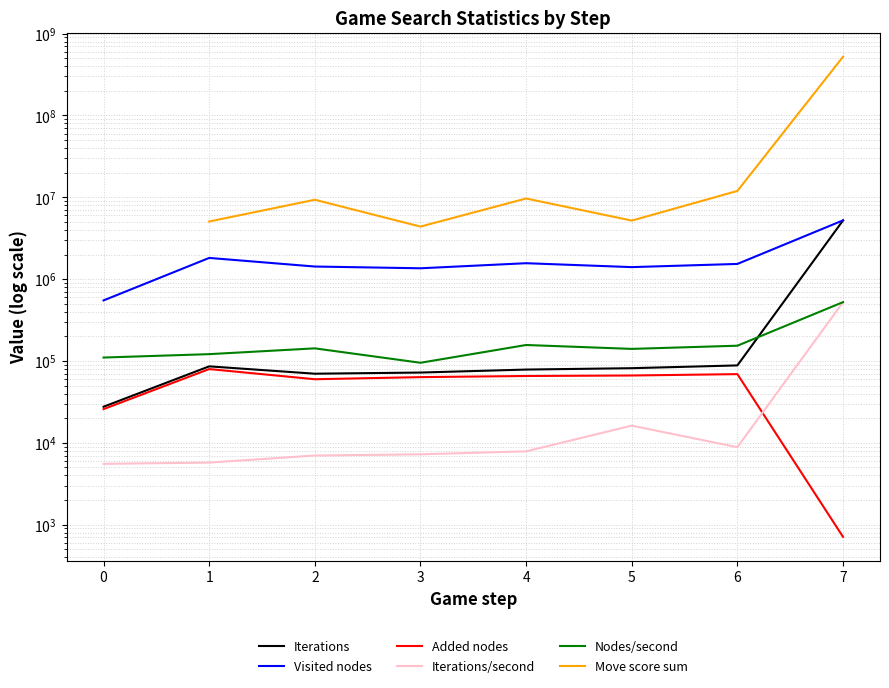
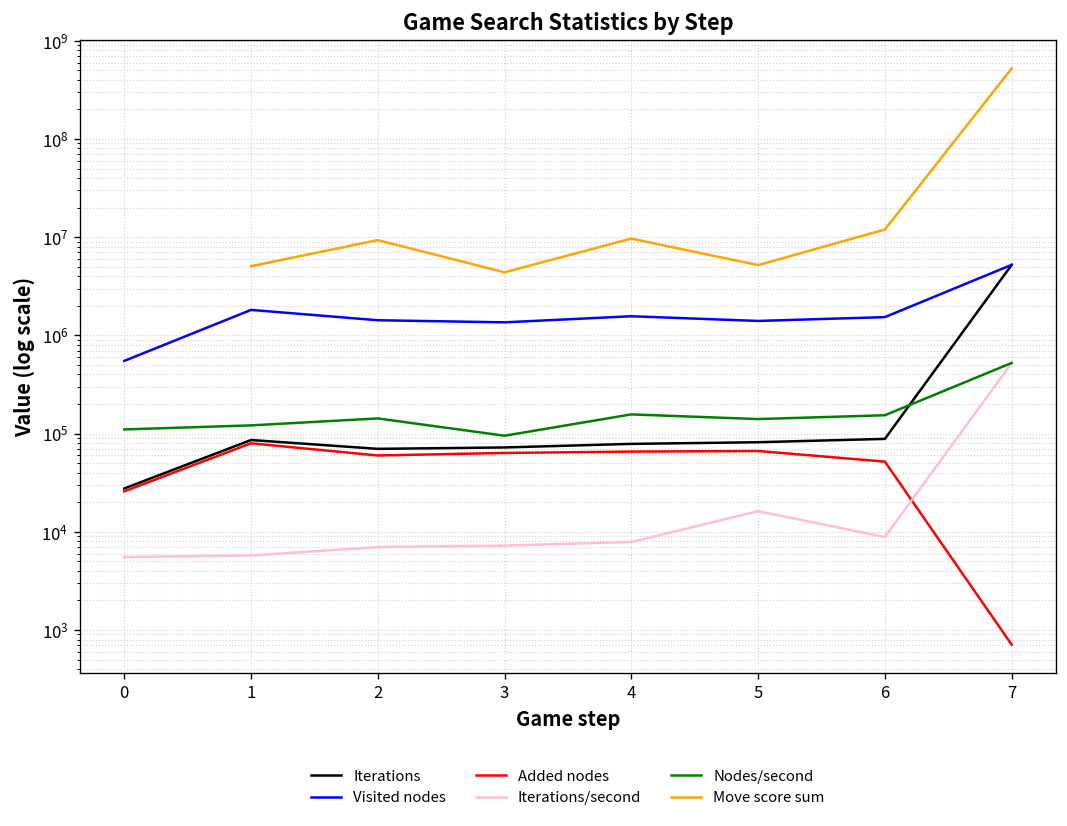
Added nodes, 6: 70000 -> 50000
